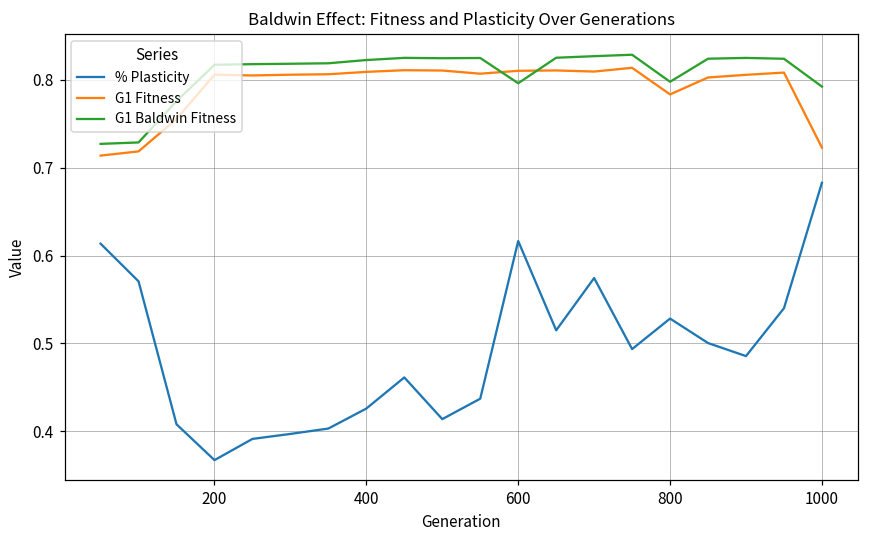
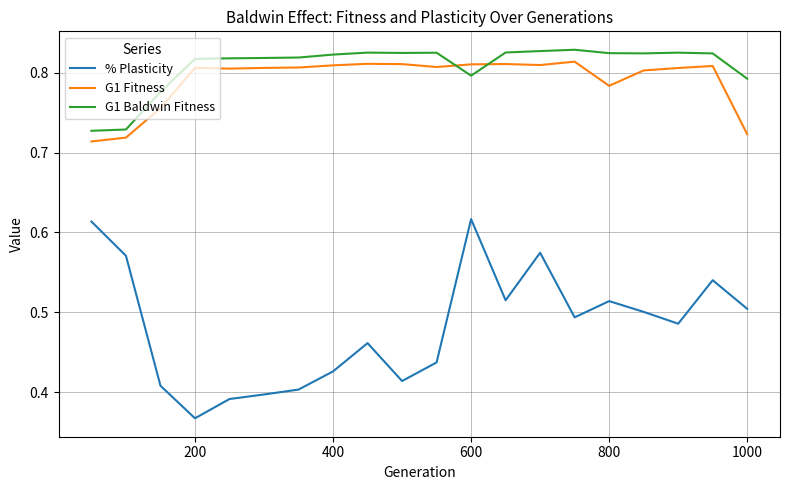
% Plasticity, 800: 0.53 -> 0.51
G1 Baldwin Fitness, 800: 0.80 -> 0.82
% Plasticity, 1000: 0.68 -> 0.50
